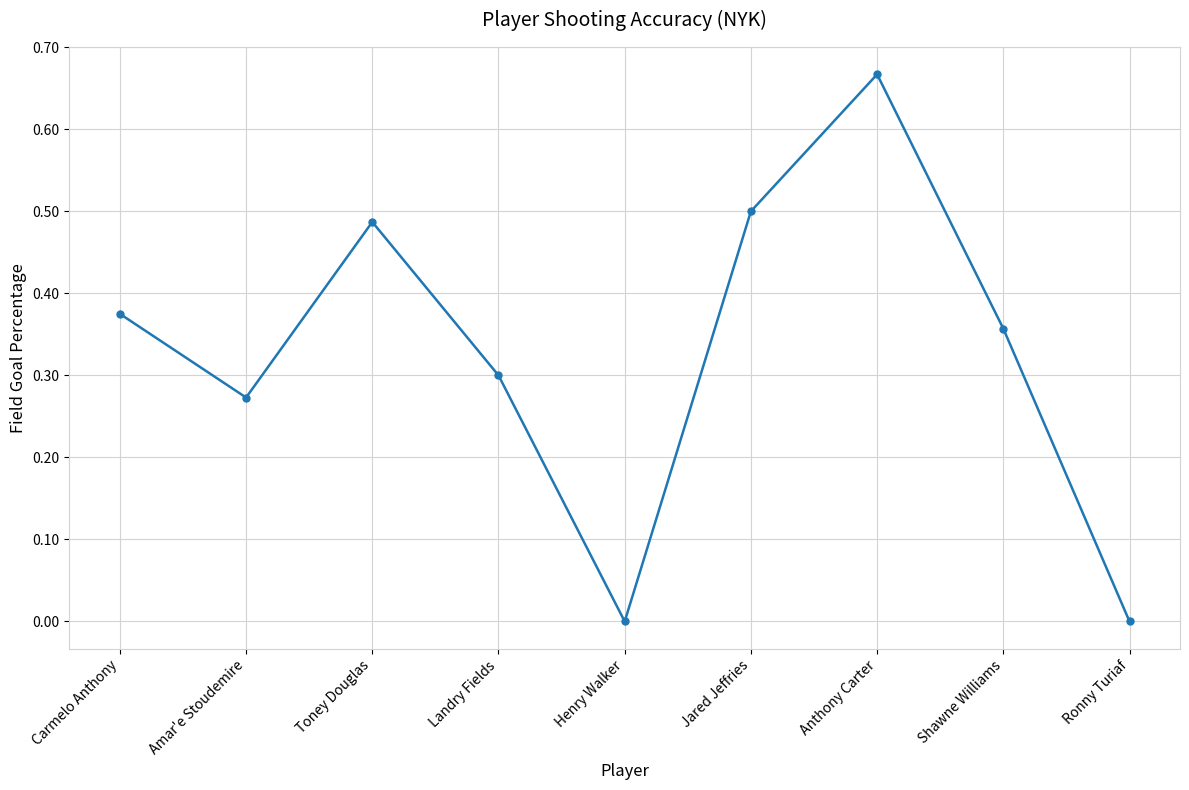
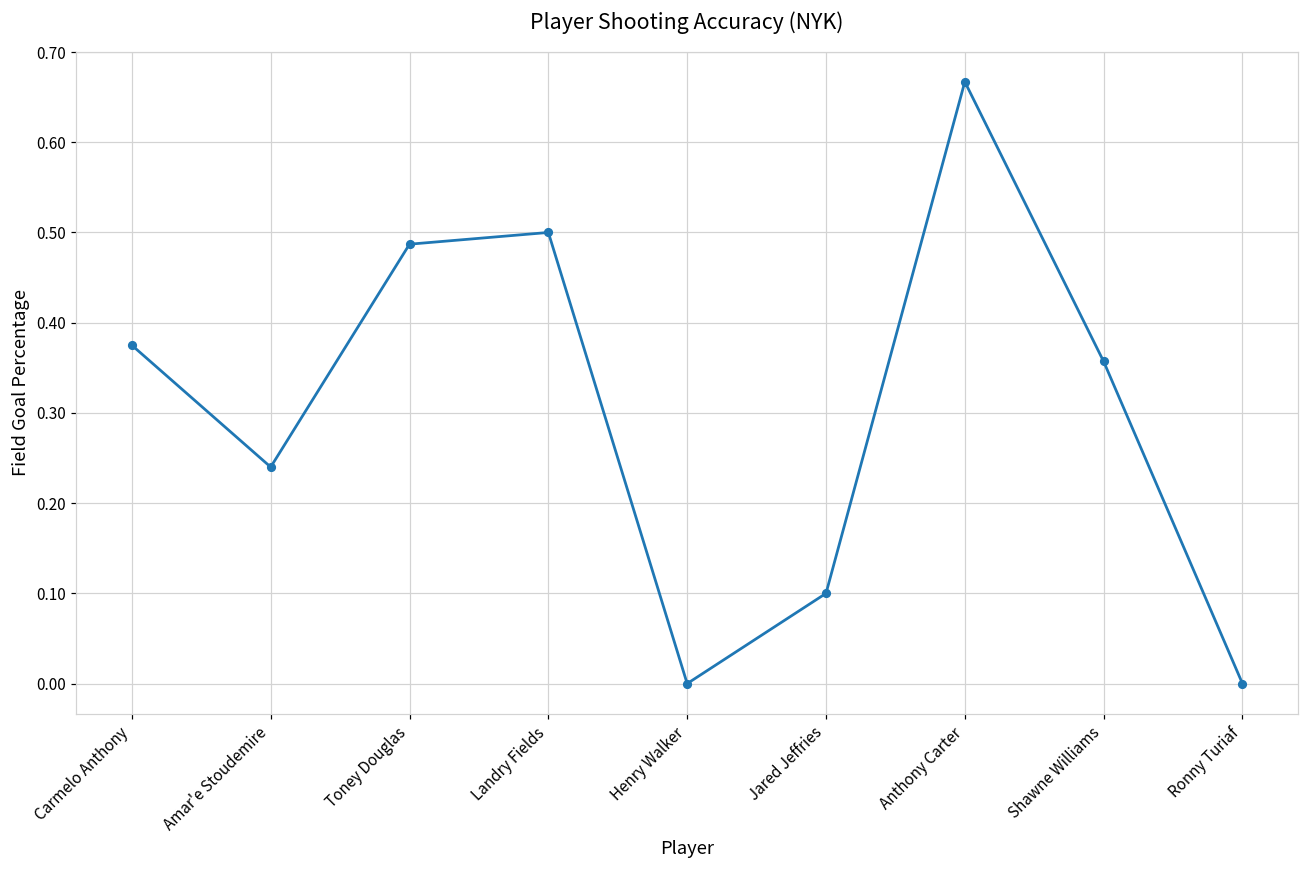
Amar'e Stoudemire: 0.27 -> 0.24
Landry Fields: 0.3 -> 0.5
Jared Jeffries: 0.5 -> 0.1
